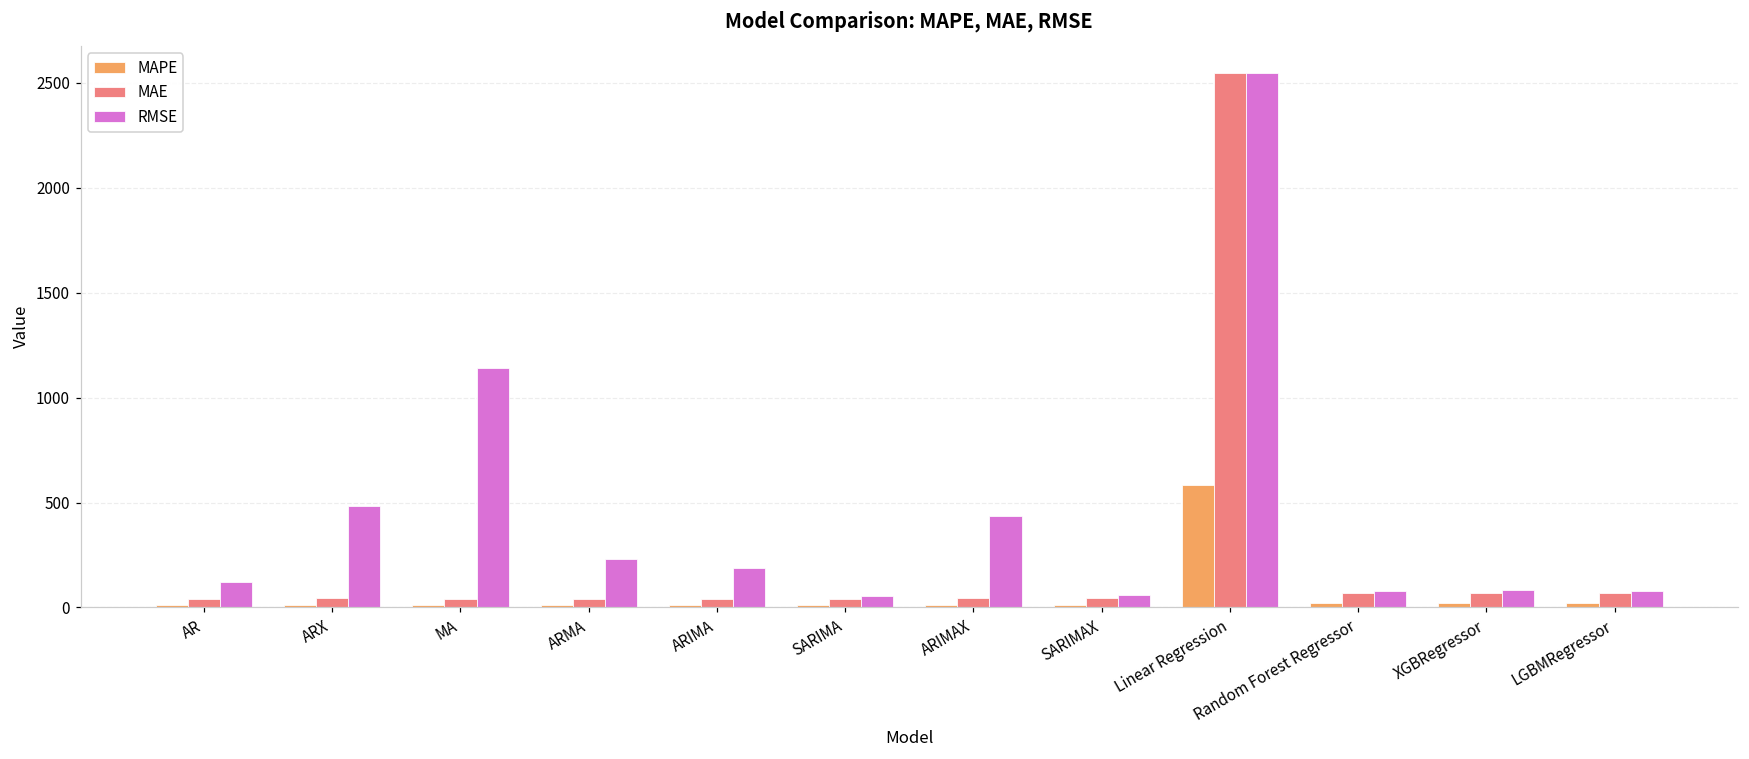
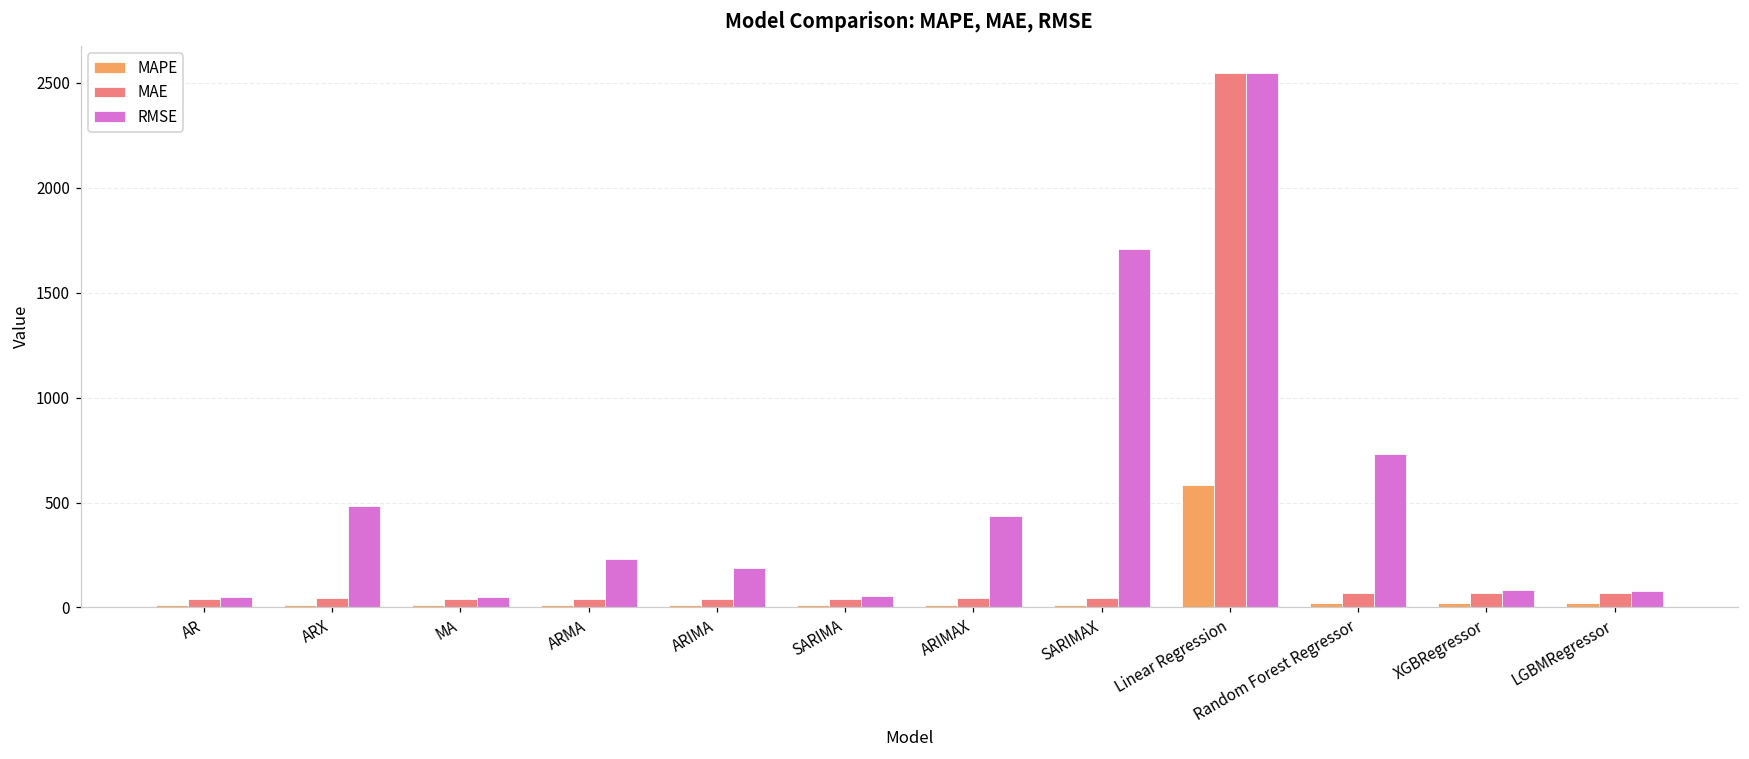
RMSE, AR: 120 -> 50
RMSE, MA: 1140 -> 50
RMSE, SARIMAX: 60 -> 1710
RMSE, Random Forest Regressor: 80 -> 730
